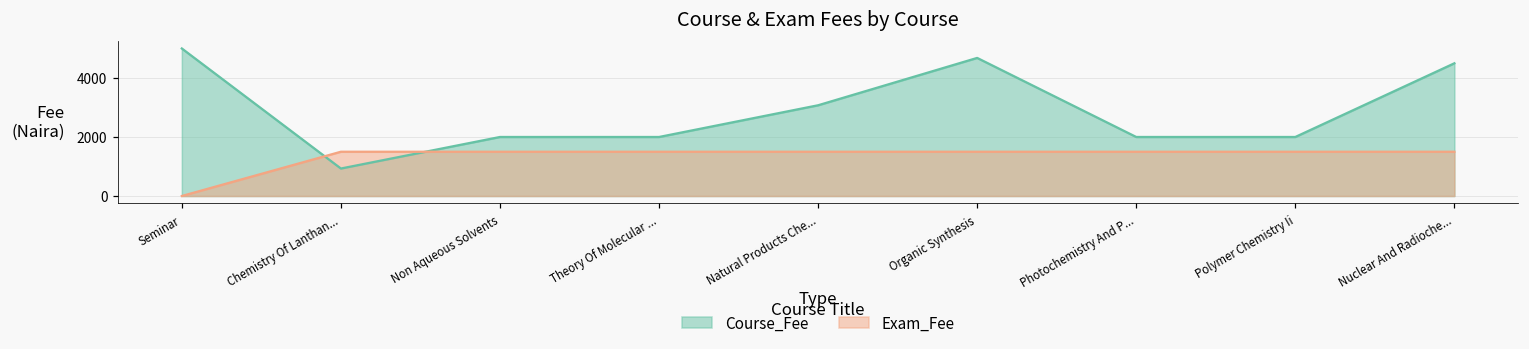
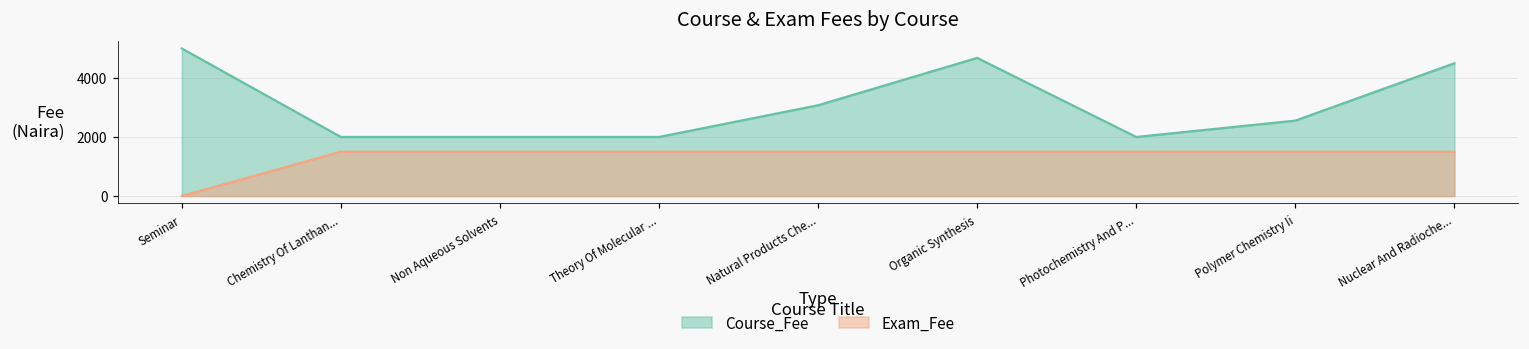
Course_Fee, Chemistry Of Lanthan...: 900 -> 2000
Course_Fee, Polymer Chemistry Ii: 2000 -> 2600
